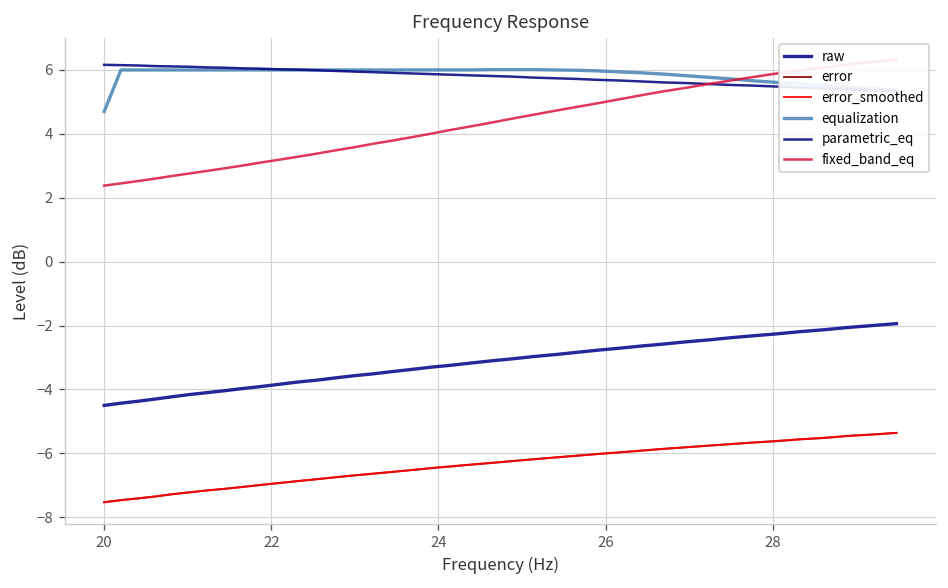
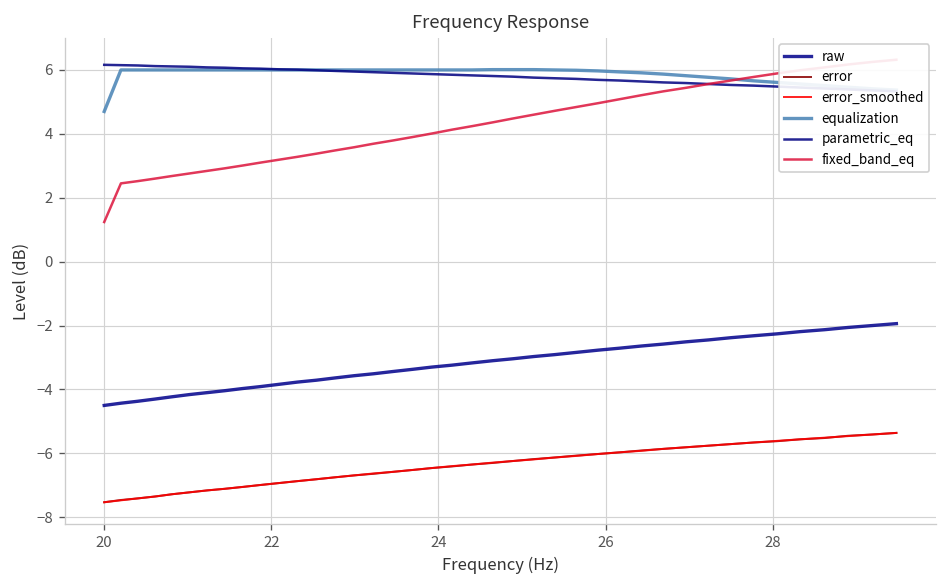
fixed_band_eq, 20: 2.4 -> 1.2
